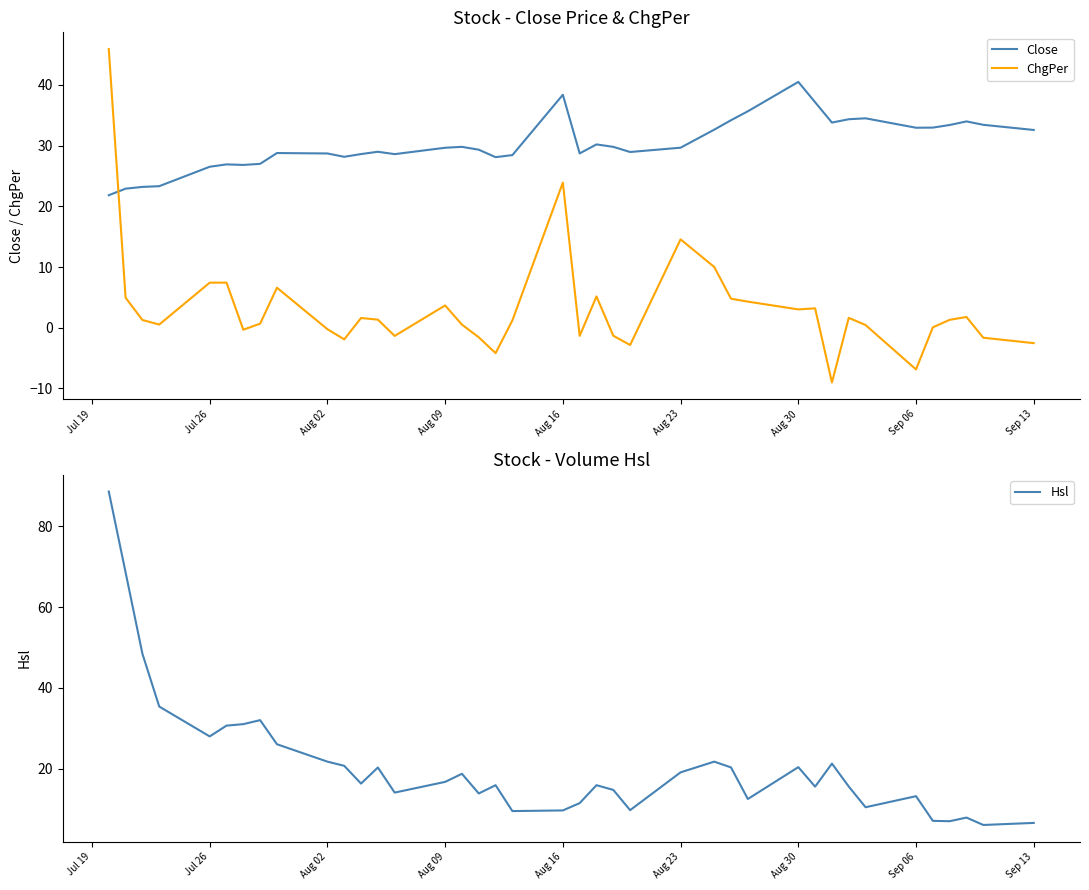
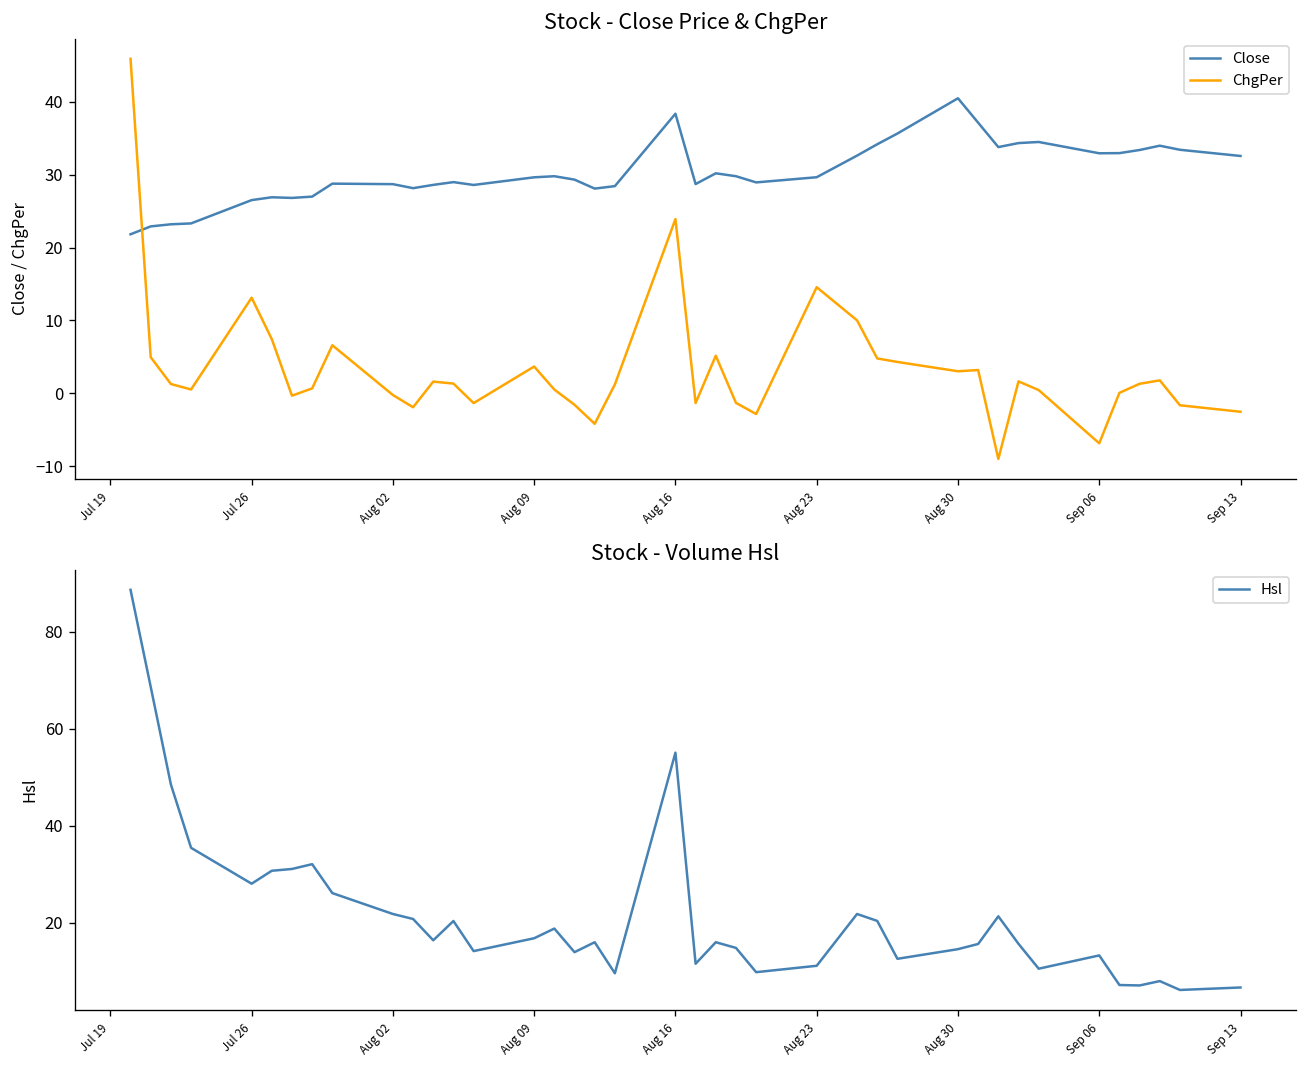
Stock - Close Price & ChgPer, ChgPer, Jul 26: 7 -> 13
Stock - Volume Hsl, Aug 16: 10 -> 55
Stock - Volume Hsl, Aug 23: 19 -> 11
Stock - Volume Hsl, Aug 30: 20 -> 15
